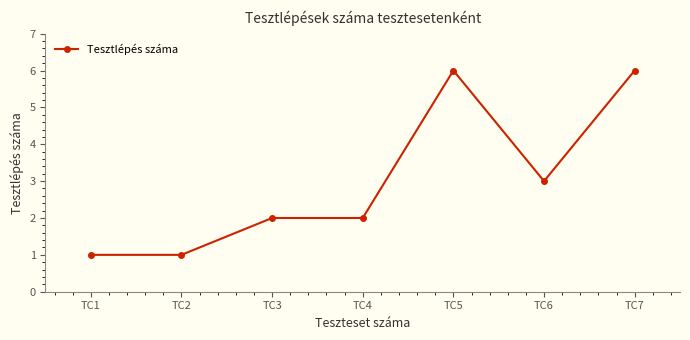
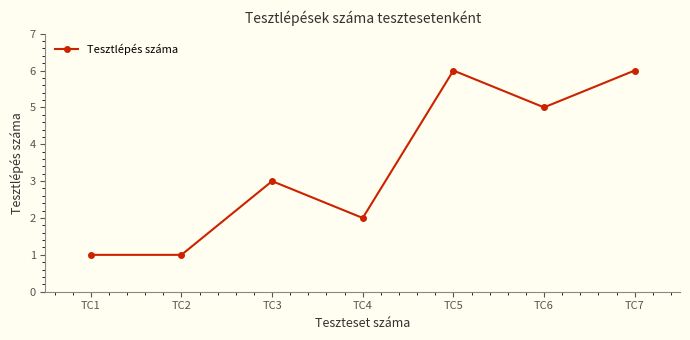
TC3: 2 -> 3
TC6: 3 -> 5
